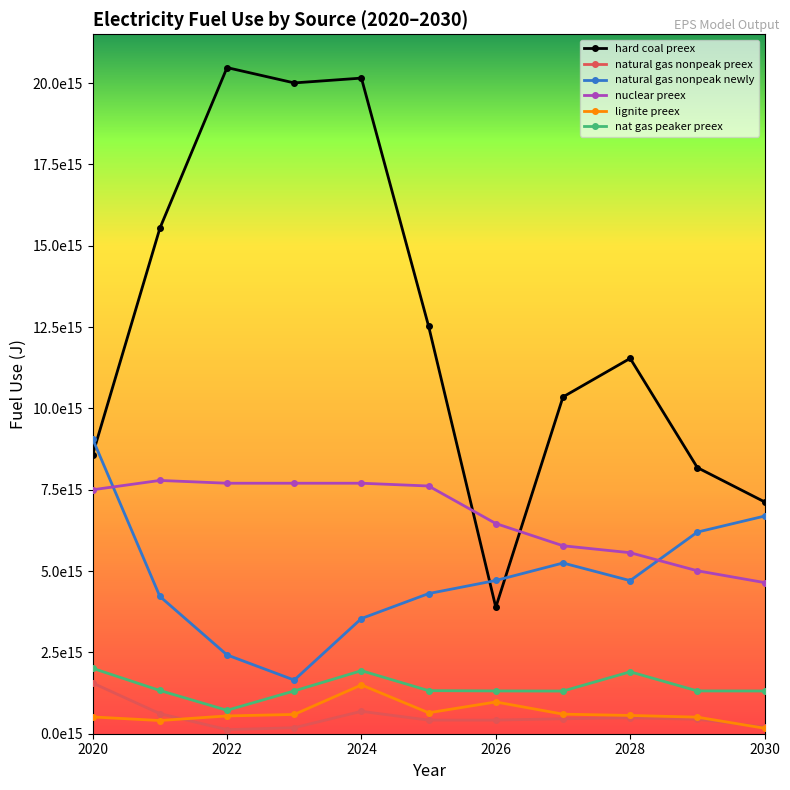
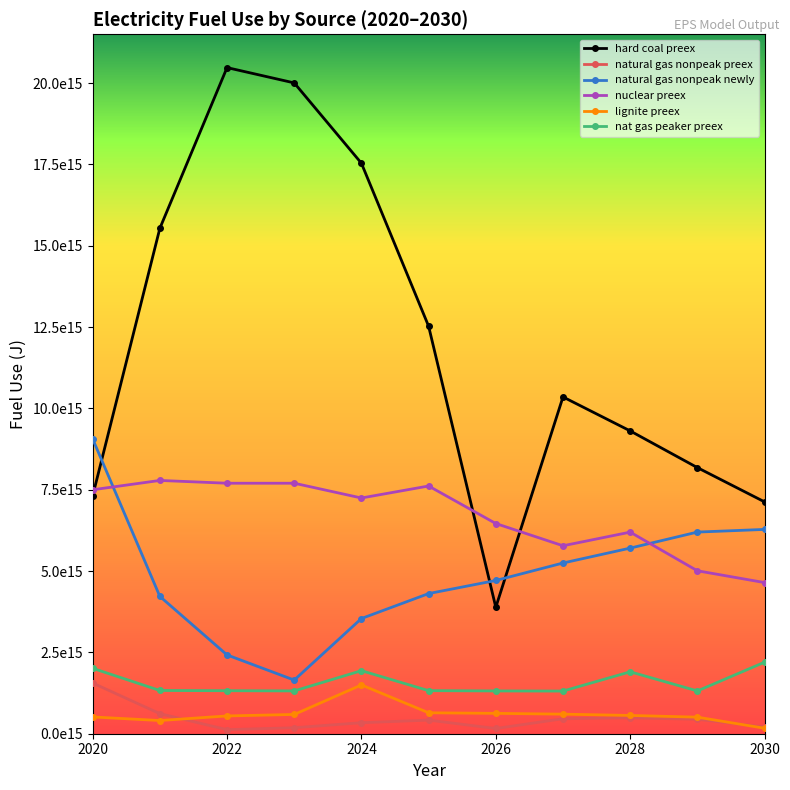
hard coal preex, 2020: 8600000000000000 -> 7300000000000000
nat gas peaker preex, 2022: 700000000000000 -> 1300000000000000
hard coal preex, 2024: 20200000000000000 -> 17500000000000000
natural gas nonpeak preex, 2024: 700000000000000 -> 300000000000000
nuclear preex, 2024: 7700000000000000 -> 7200000000000000
natural gas nonpeak preex, 2026: 400000000000000 -> 200000000000000
lignite preex, 2026: 1000000000000000 -> 600000000000000
hard coal preex, 2028: 11500000000000000 -> 9300000000000000
natural gas nonpeak newly, 2028: 4700000000000000 -> 5700000000000000
nuclear preex, 2028: 5600000000000000 -> 6200000000000000
natural gas nonpeak newly, 2030: 6700000000000000 -> 6300000000000000
nat gas peaker preex, 2030: 1300000000000000 -> 2200000000000000
